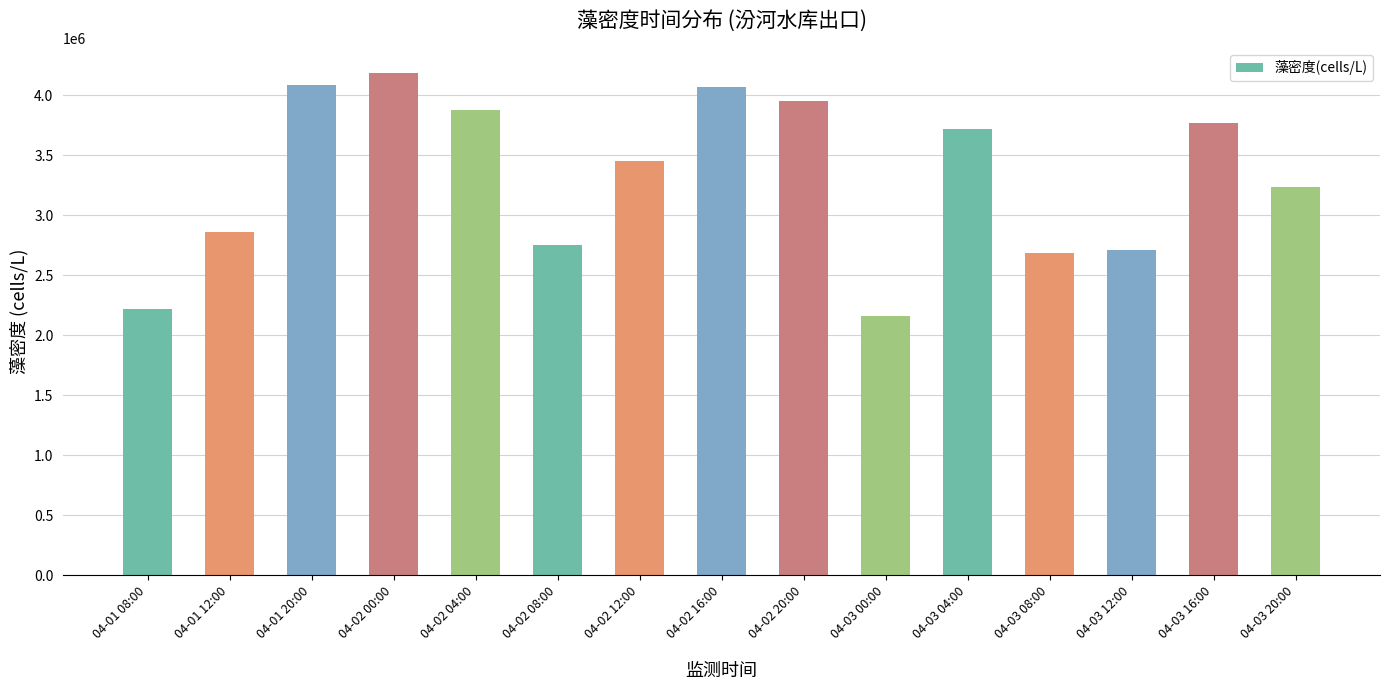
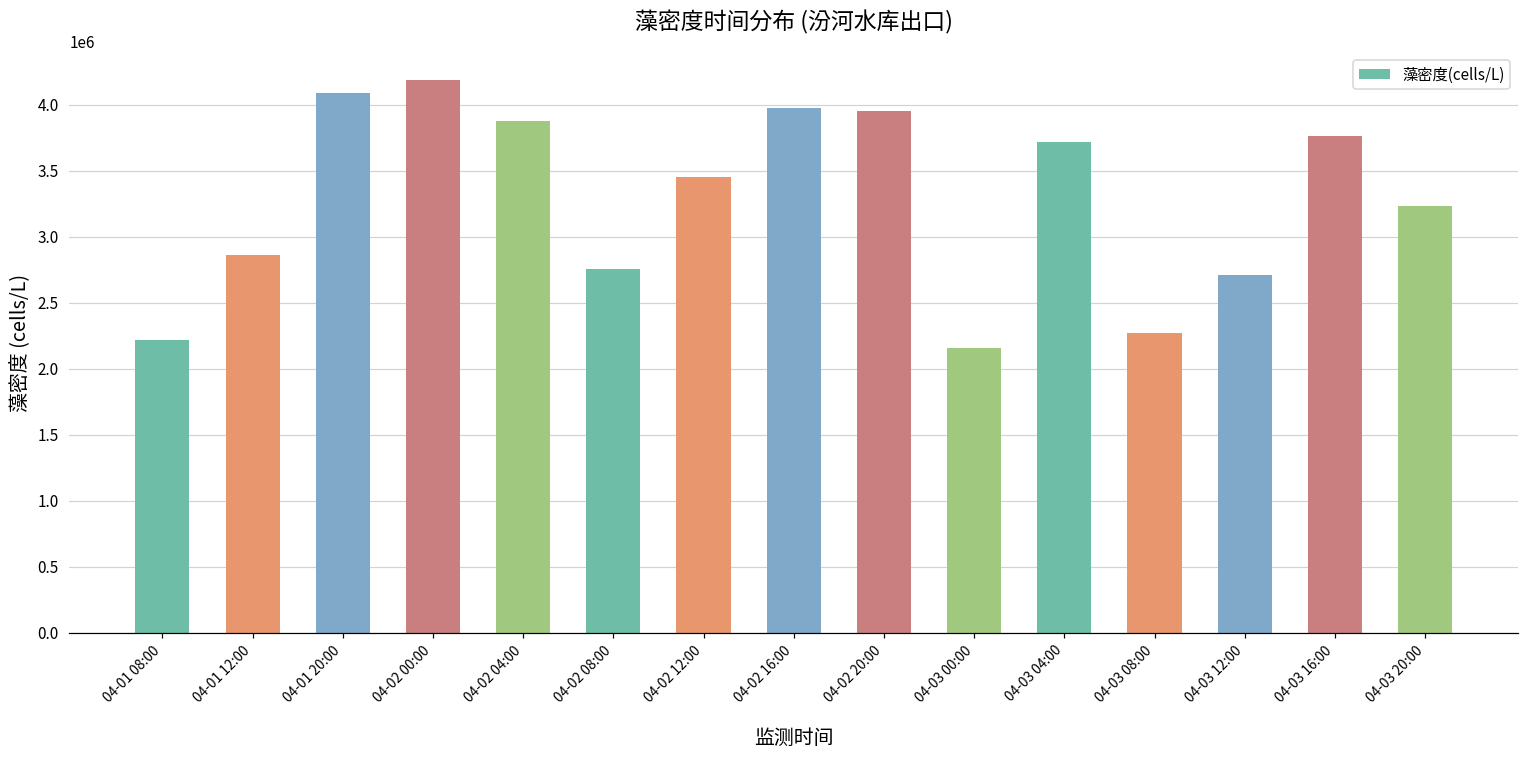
04-02 16:00: 4070000 -> 3980000
04-03 08:00: 2690000 -> 2270000
